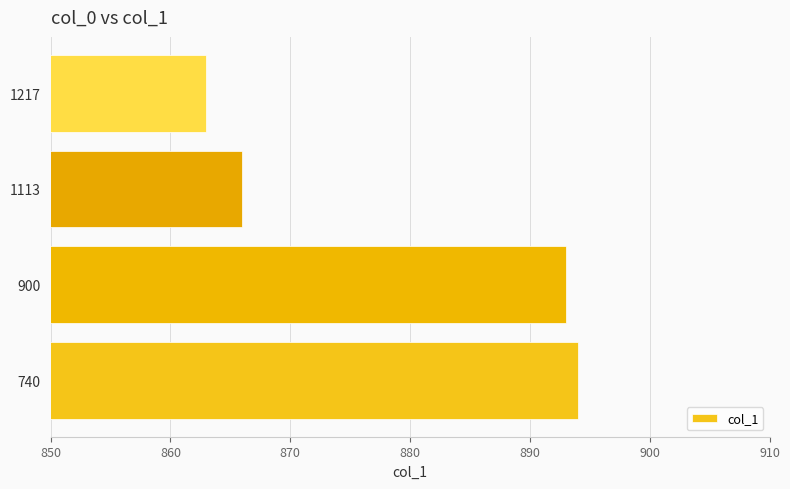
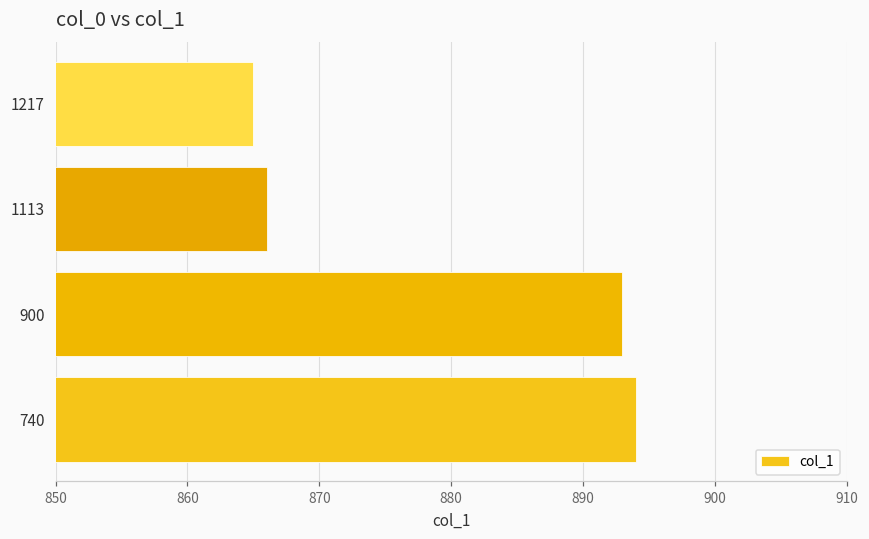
1217: 863 -> 865
